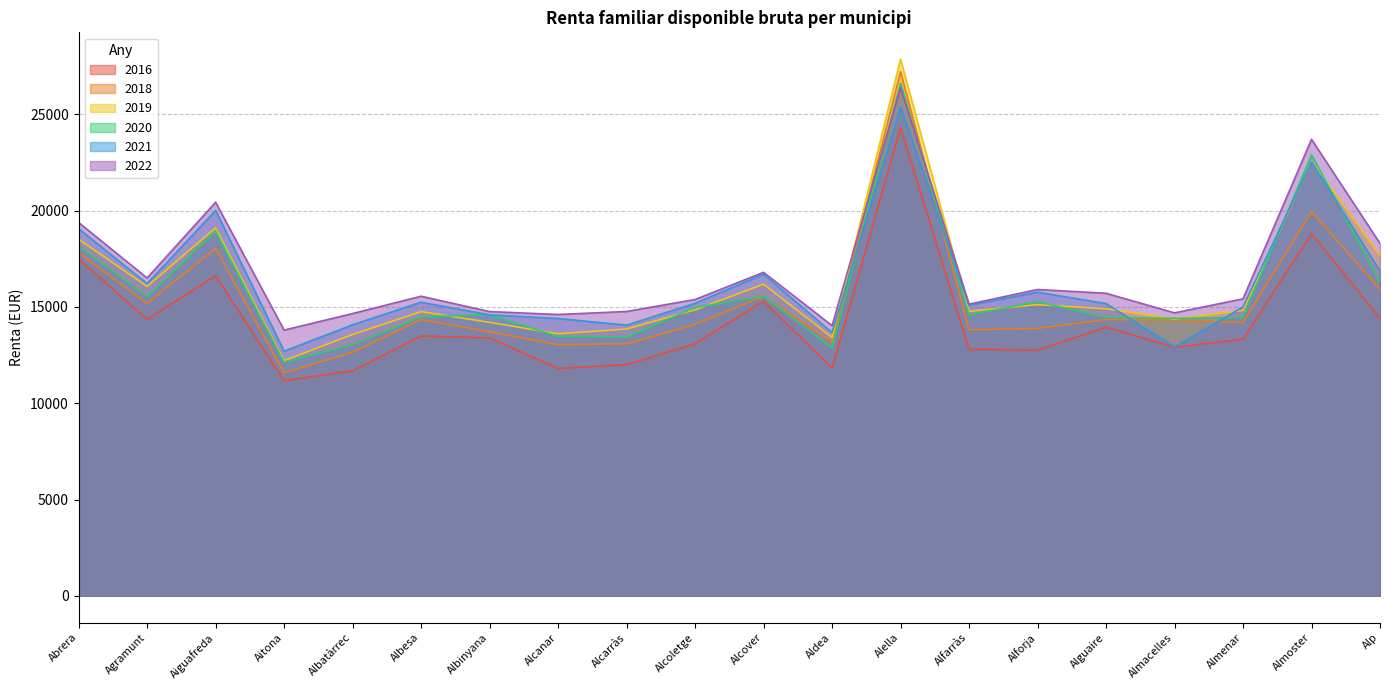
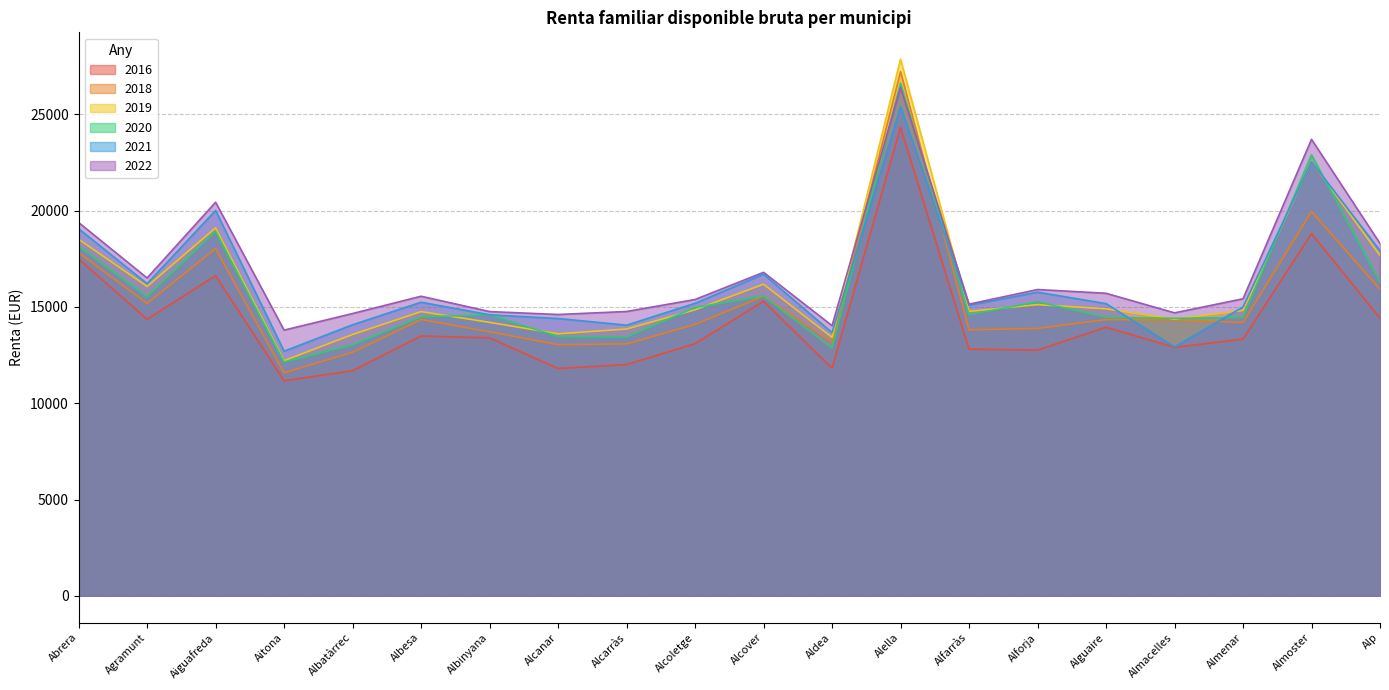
2021, Alp: 16900 -> 17900
